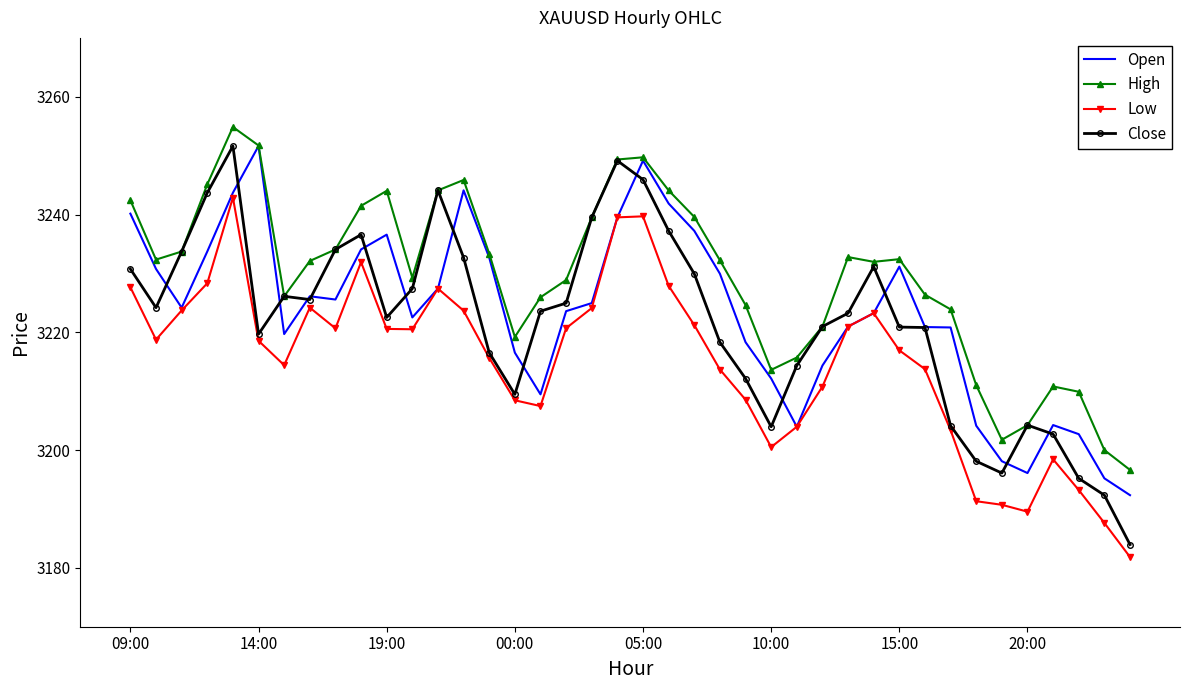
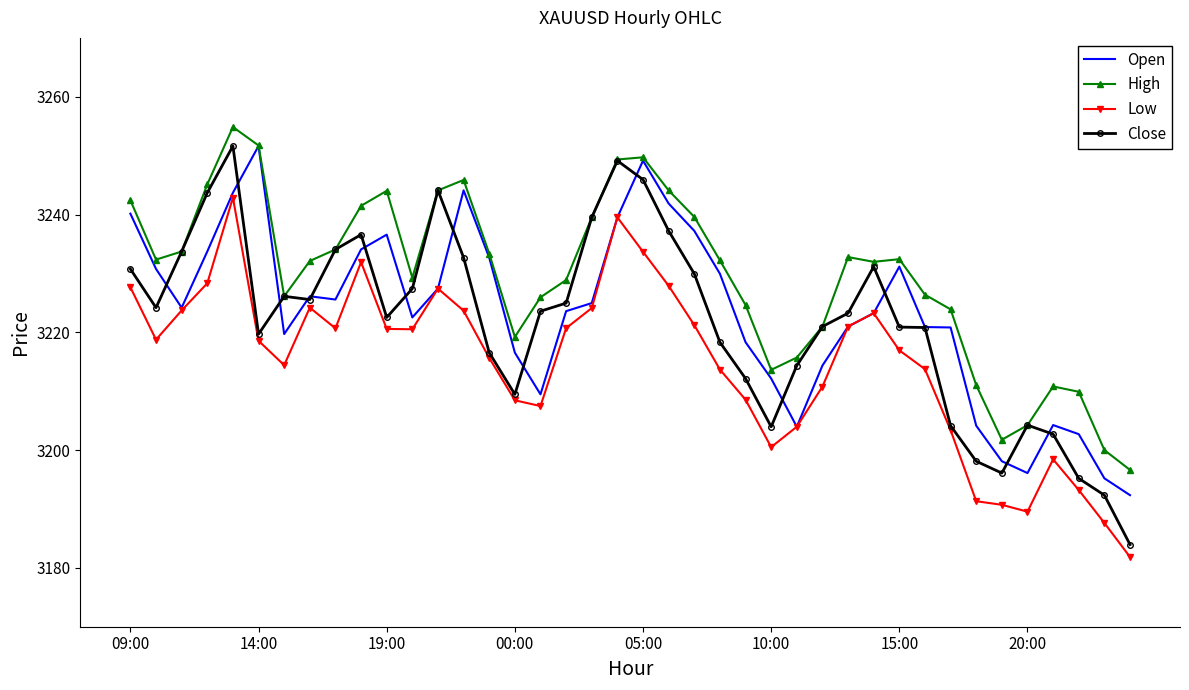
Low, 05:00: 3240 -> 3234
